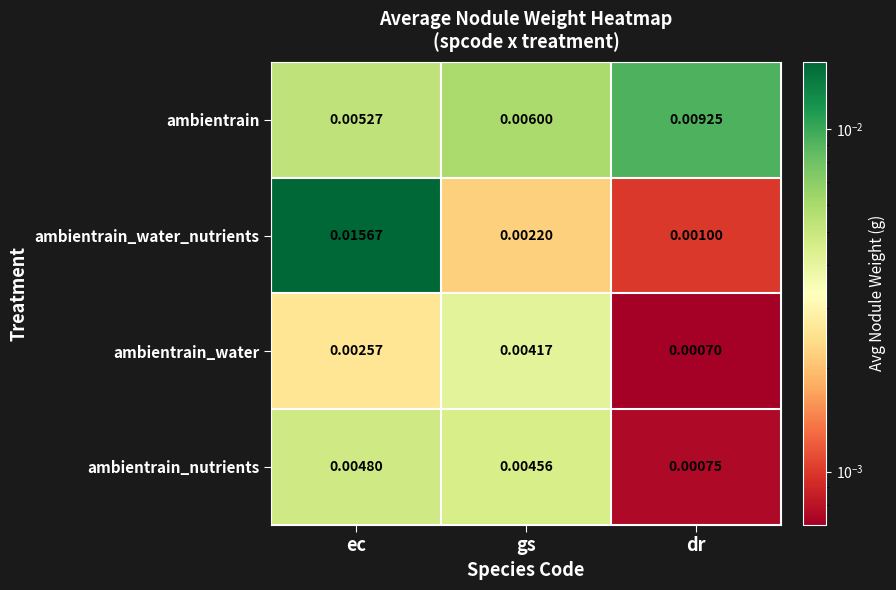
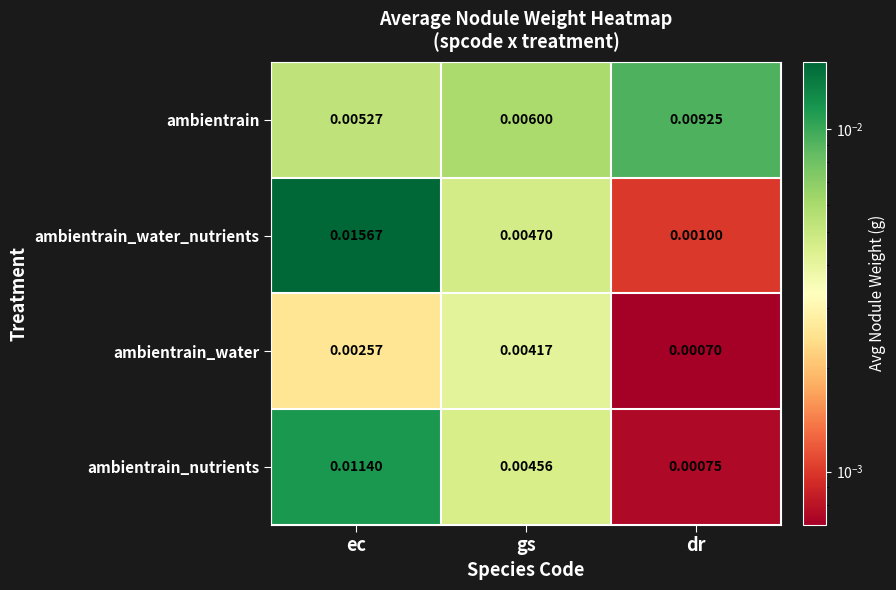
ambientrain_water_nutrients, gs: 0.00220 -> 0.00470
ambientrain_nutrients, ec: 0.00480 -> 0.01140
